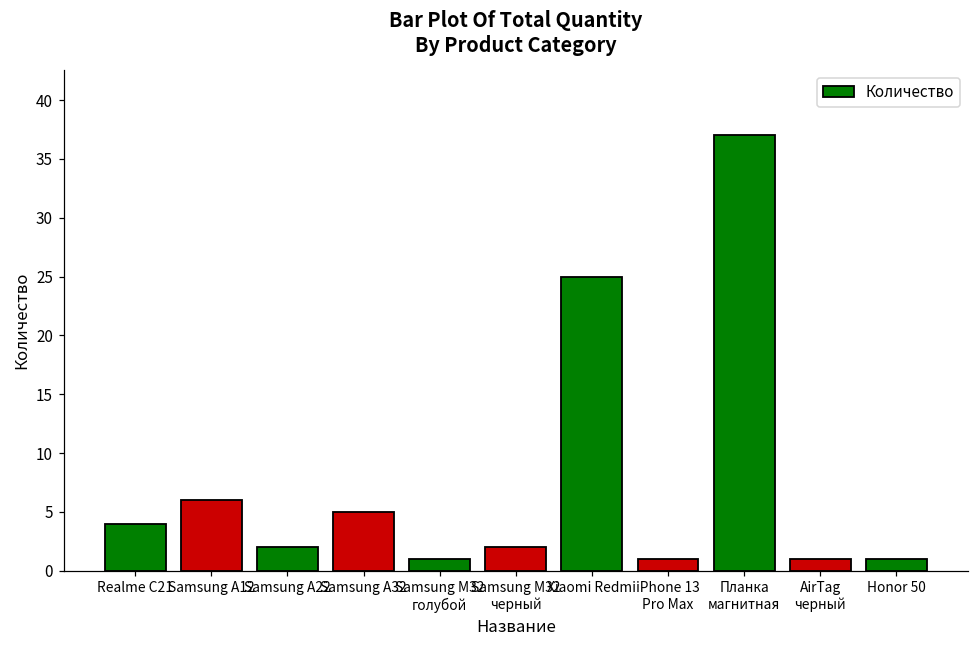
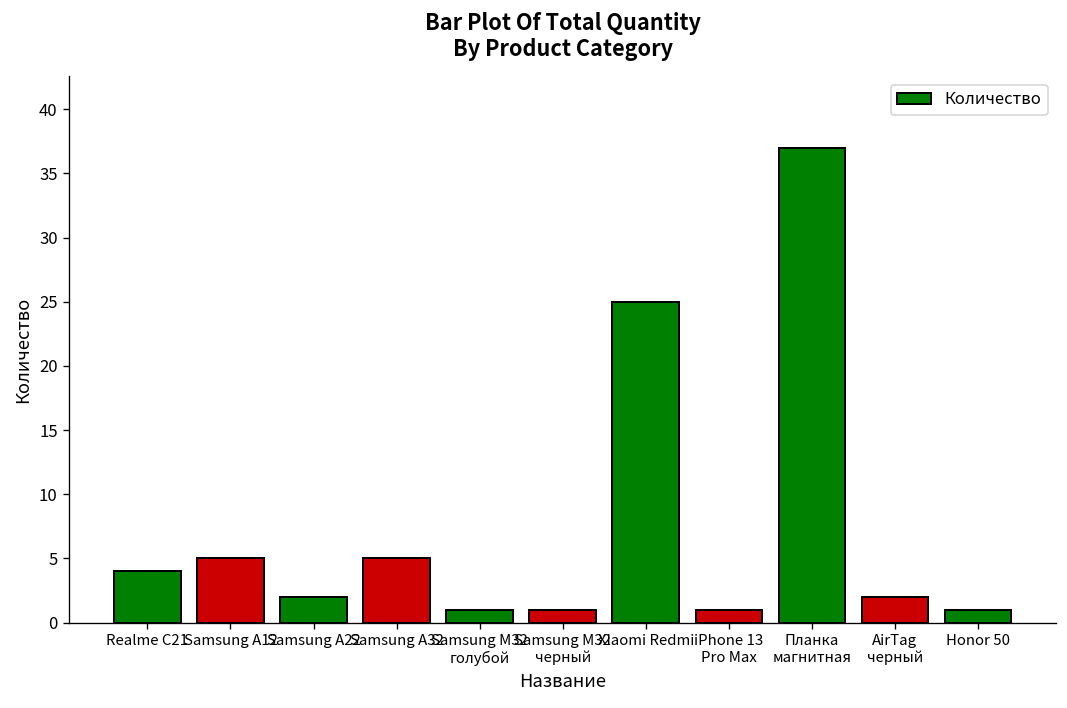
Samsung A12: 6 -> 5
Samsung M32 черный: 2 -> 1
AirTag черный: 1 -> 2
